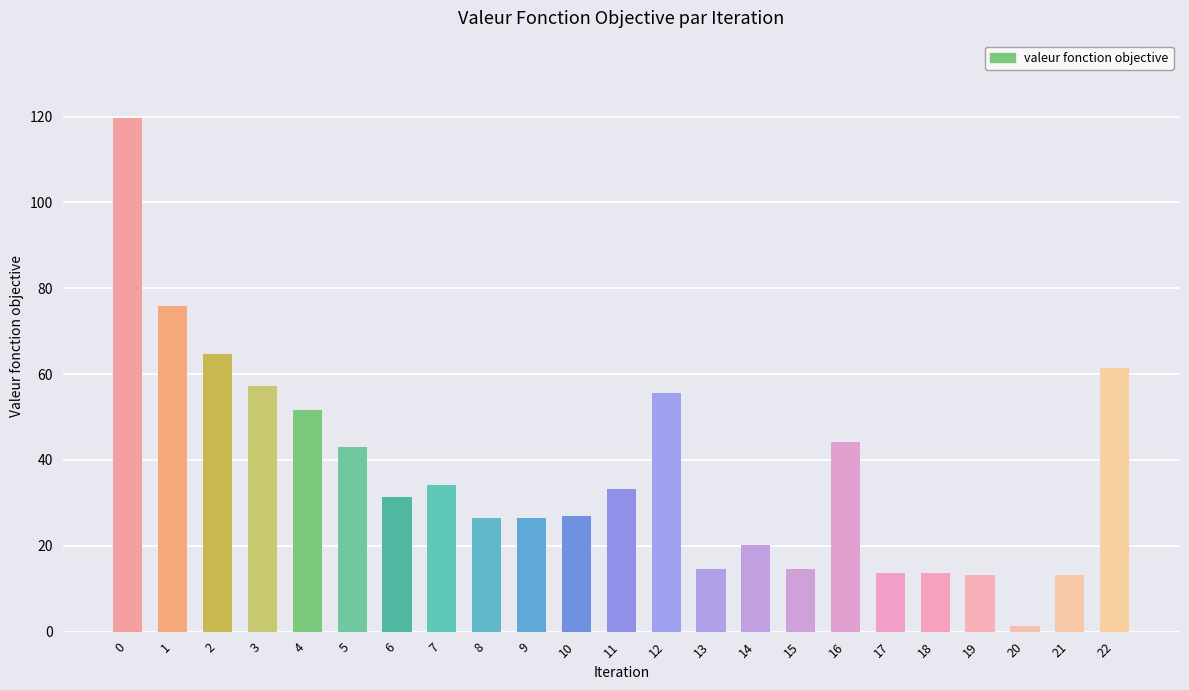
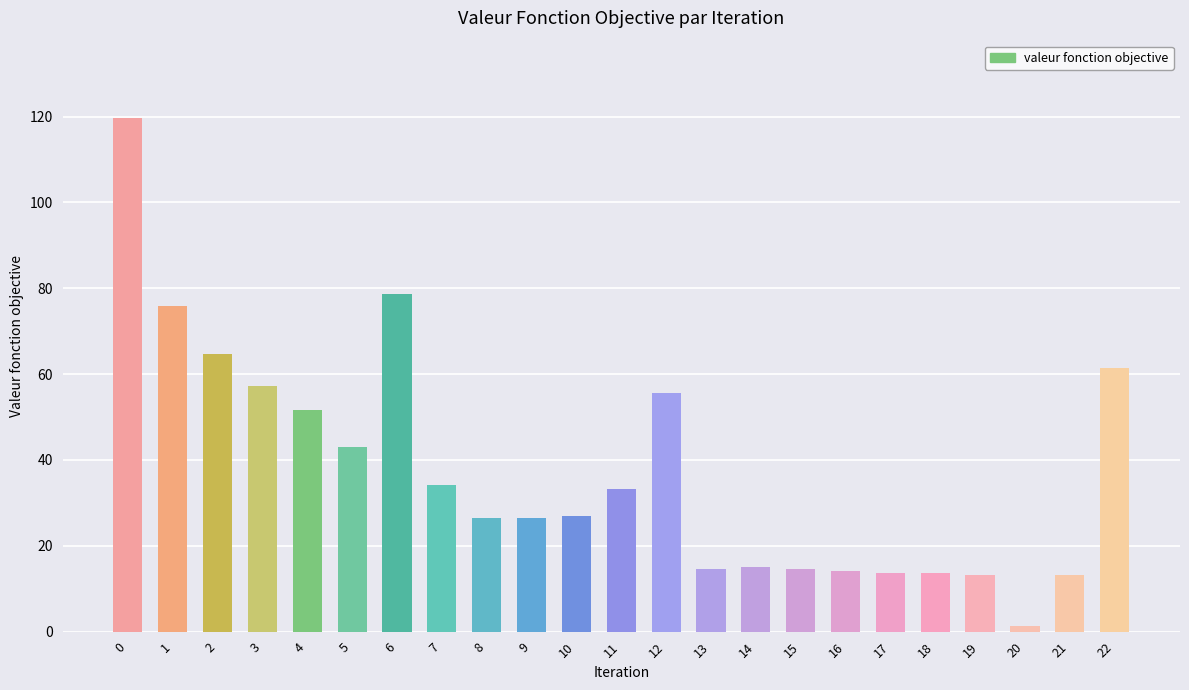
6: 31 -> 79
14: 20 -> 15
16: 44 -> 14
